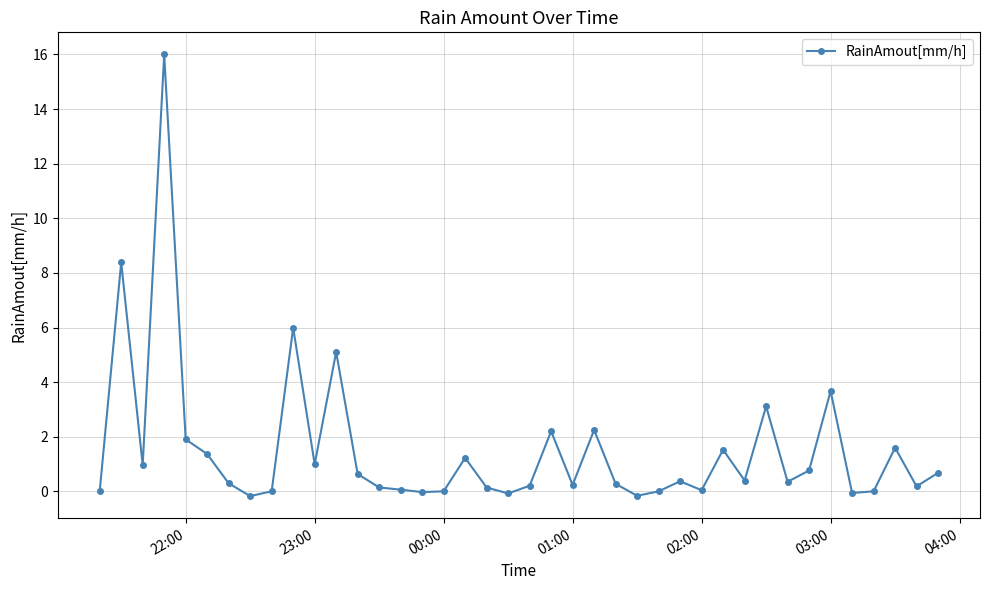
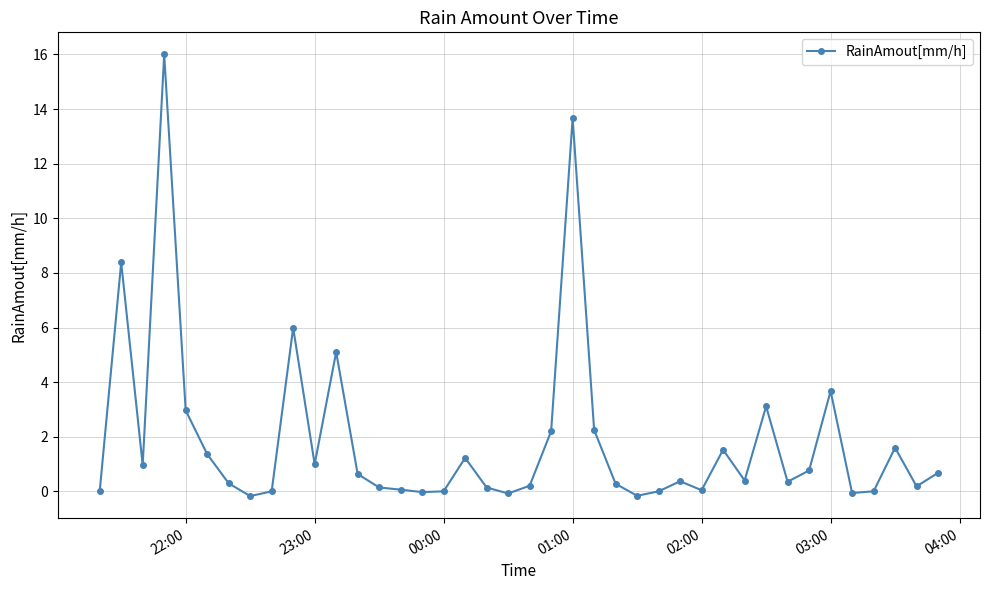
22:00: 1.9 -> 3.0
01:00: 0.2 -> 13.7
